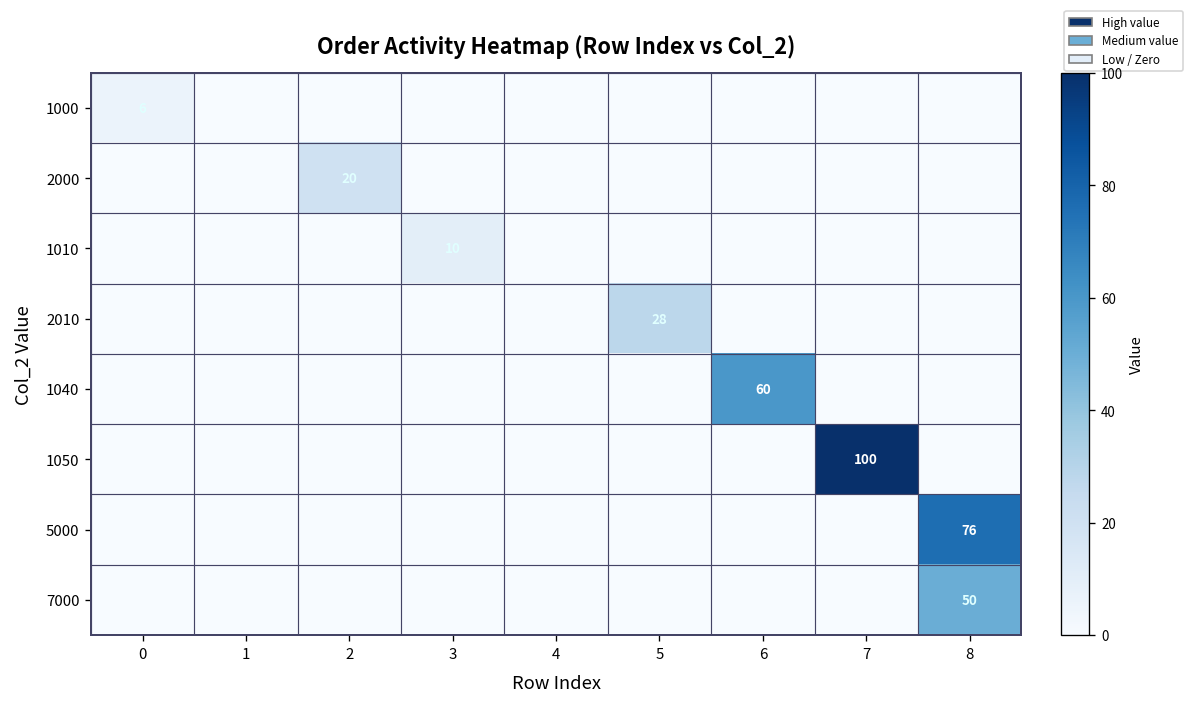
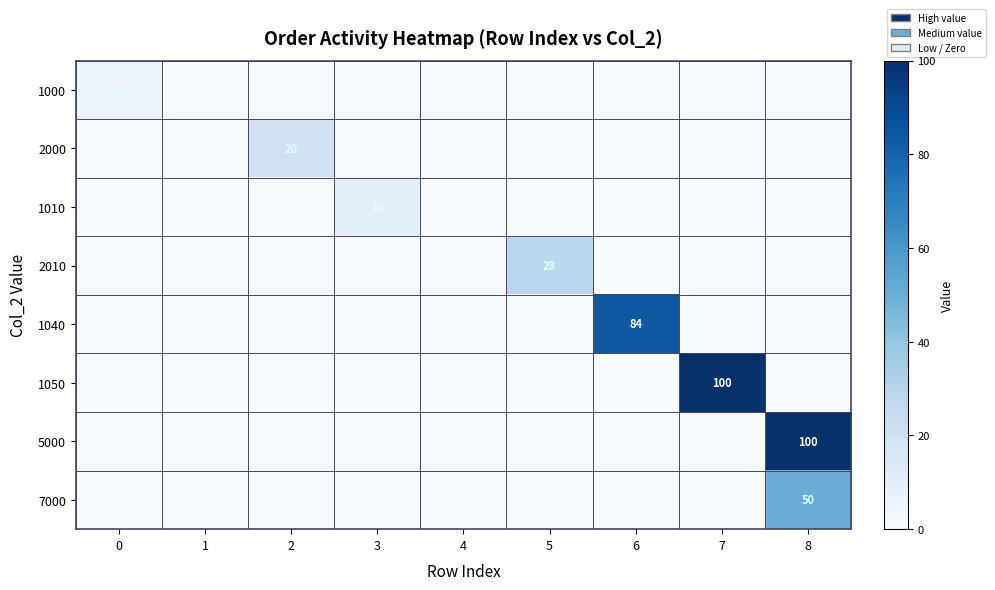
1040, 6: 60 -> 84
5000, 8: 76 -> 100
